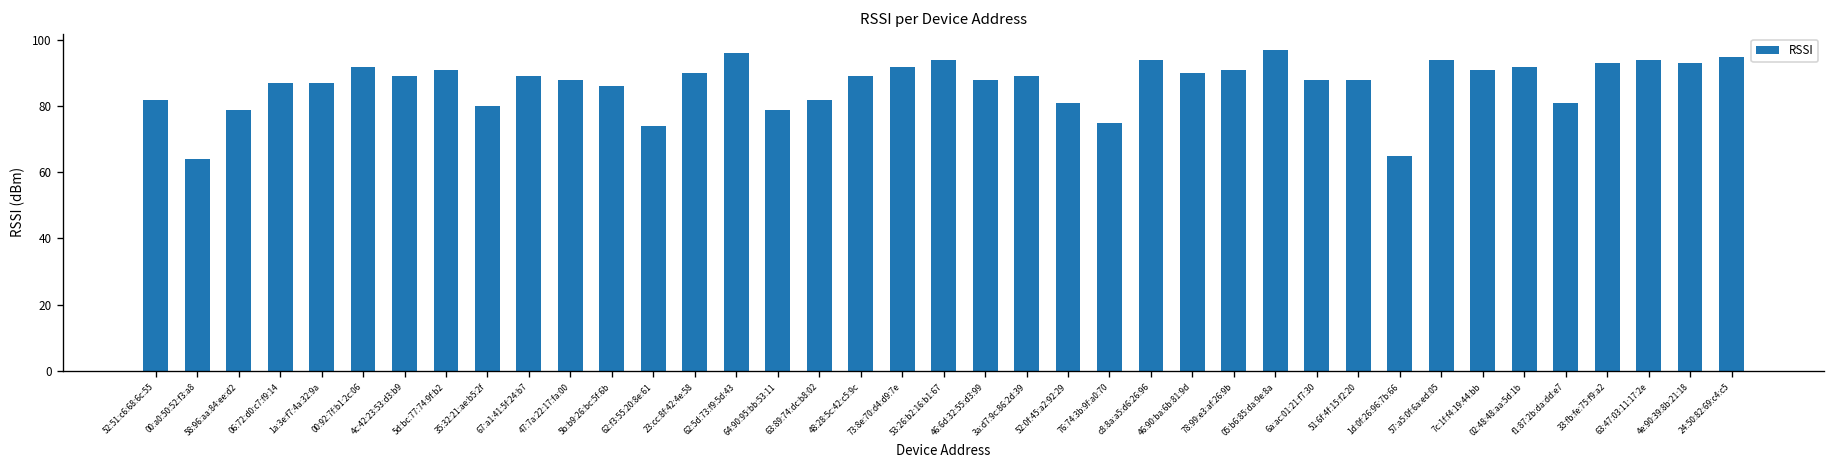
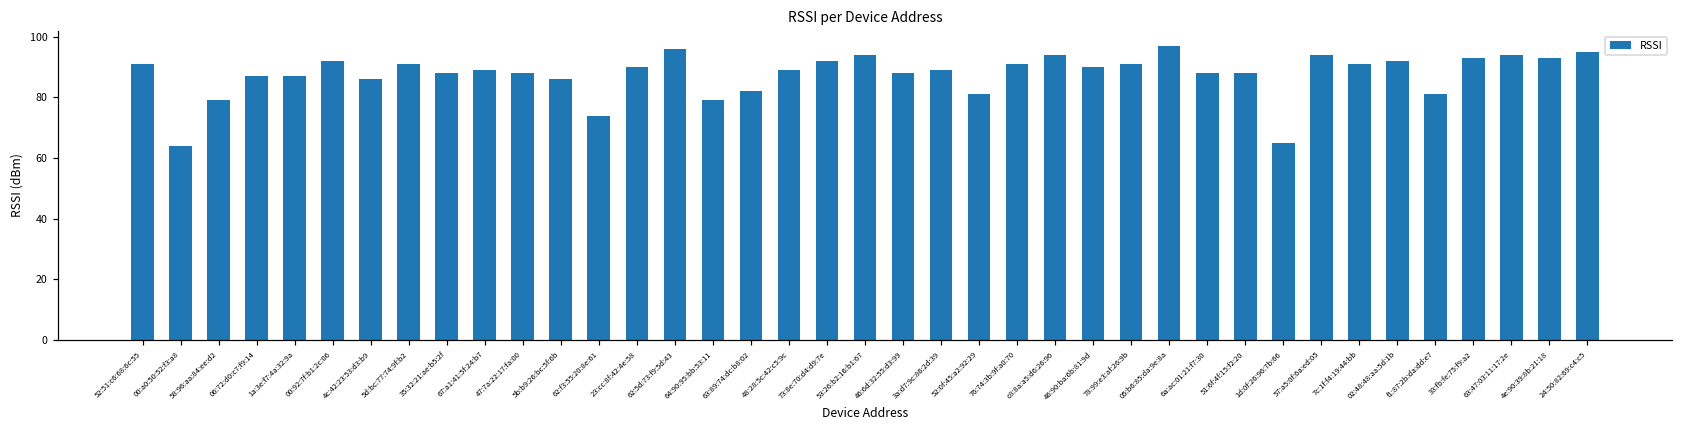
52:51:c6:68:6c:55: 82 -> 91
4c:42:23:53:d3:b9: 89 -> 86
35:32:21:ae:b5:2f: 80 -> 88
76:74:3b:9f:a0:70: 75 -> 91
